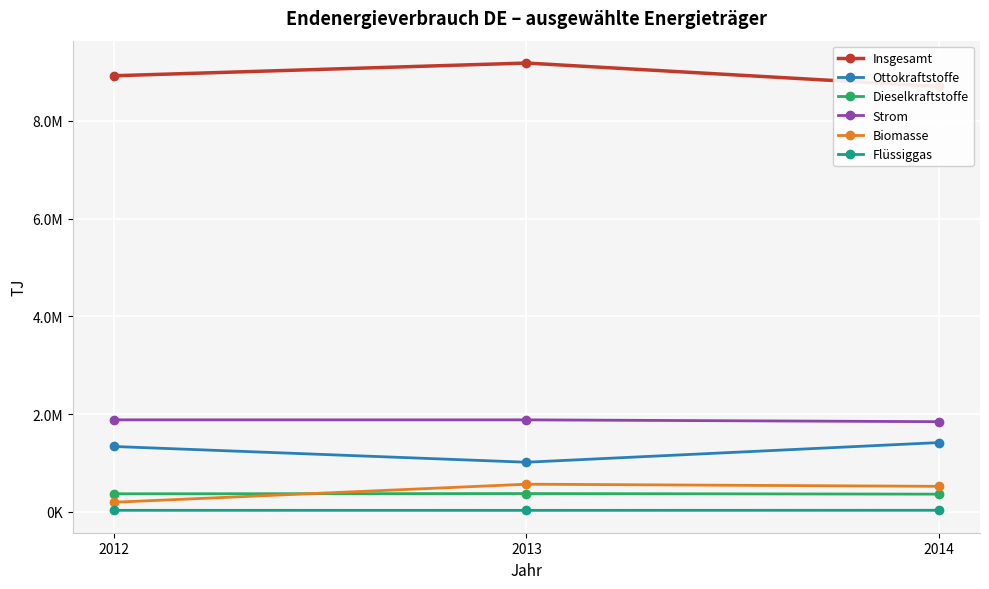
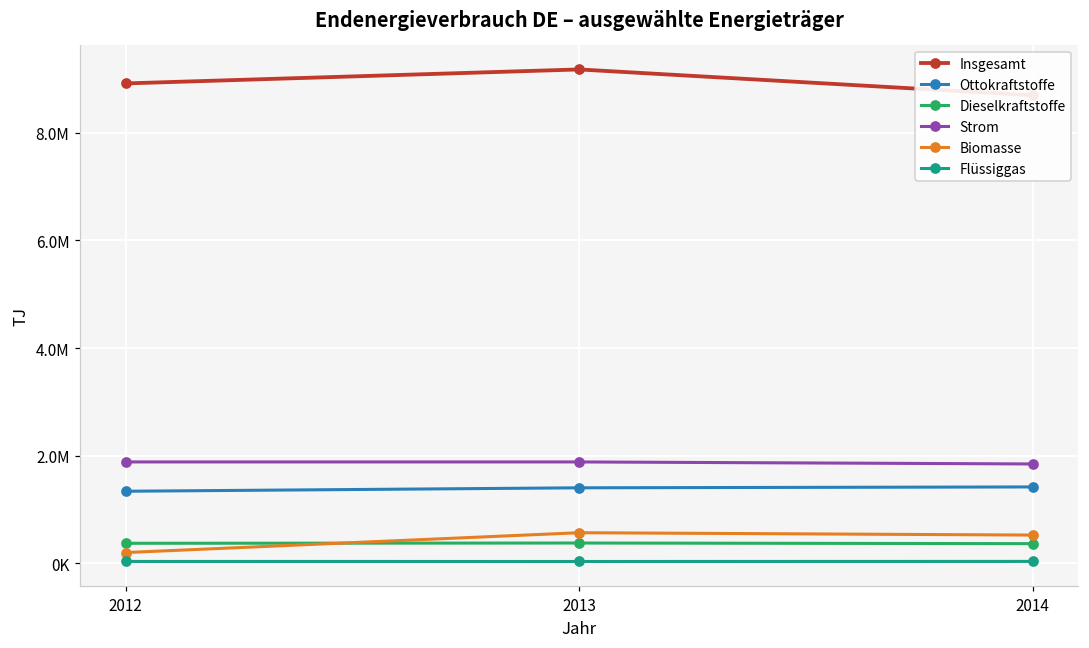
Ottokraftstoffe, 2013: 1000000 -> 1400000
